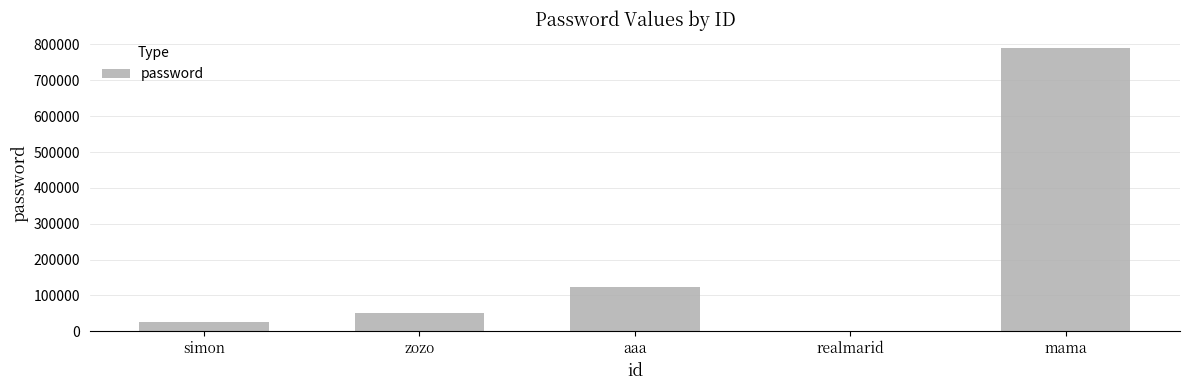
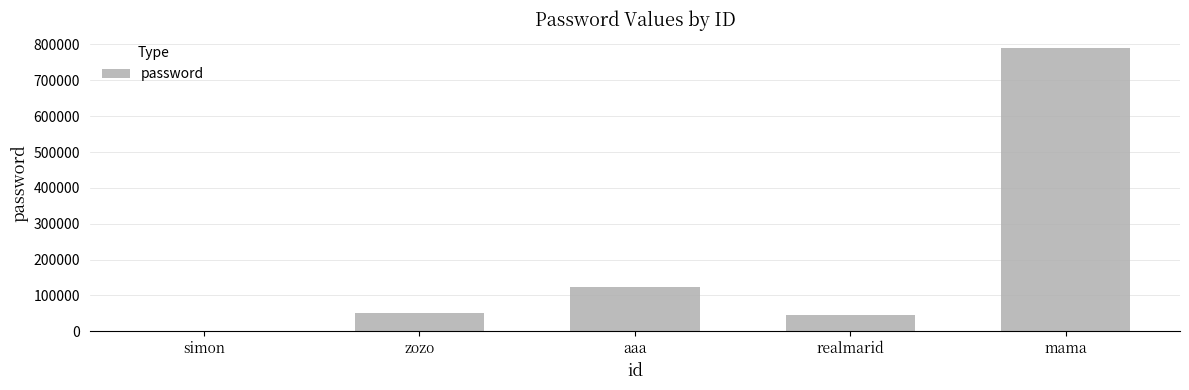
simon: 30000 -> 0
realmarid: 0 -> 50000
